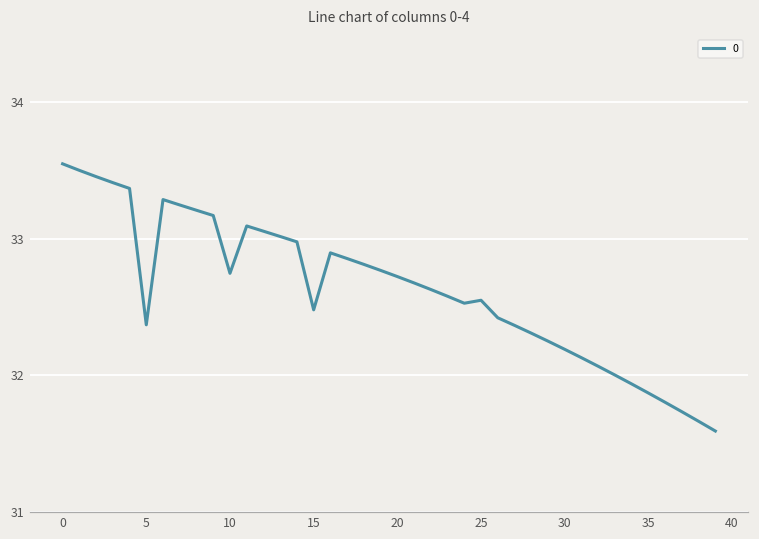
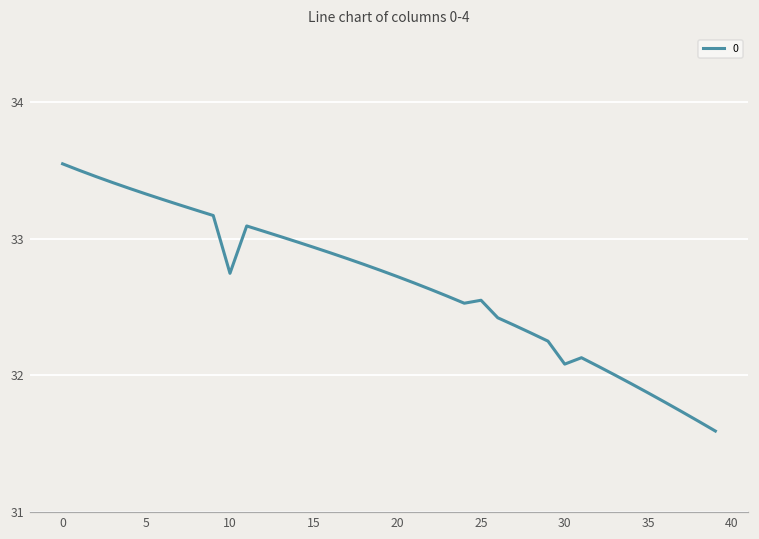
5: 32.37 -> 33.33
15: 32.48 -> 32.94
30: 32.19 -> 32.08
